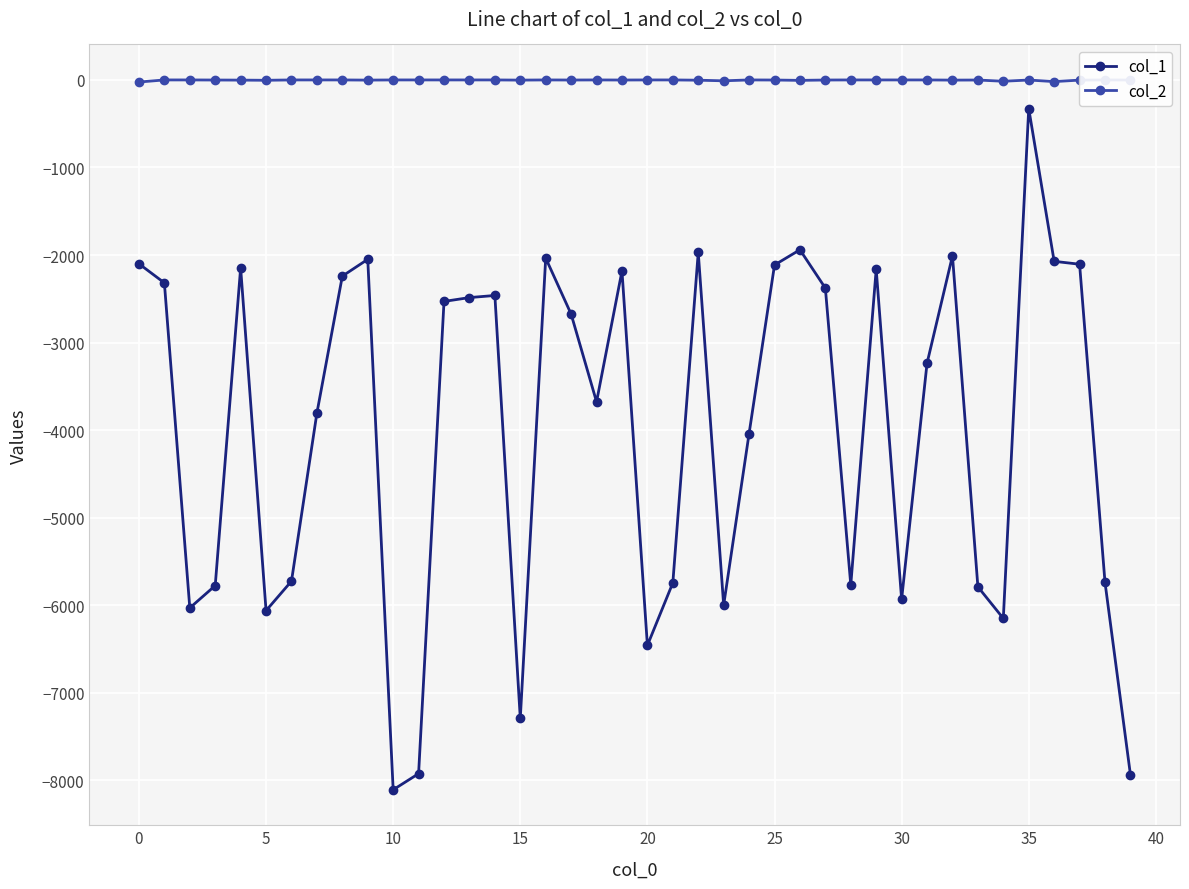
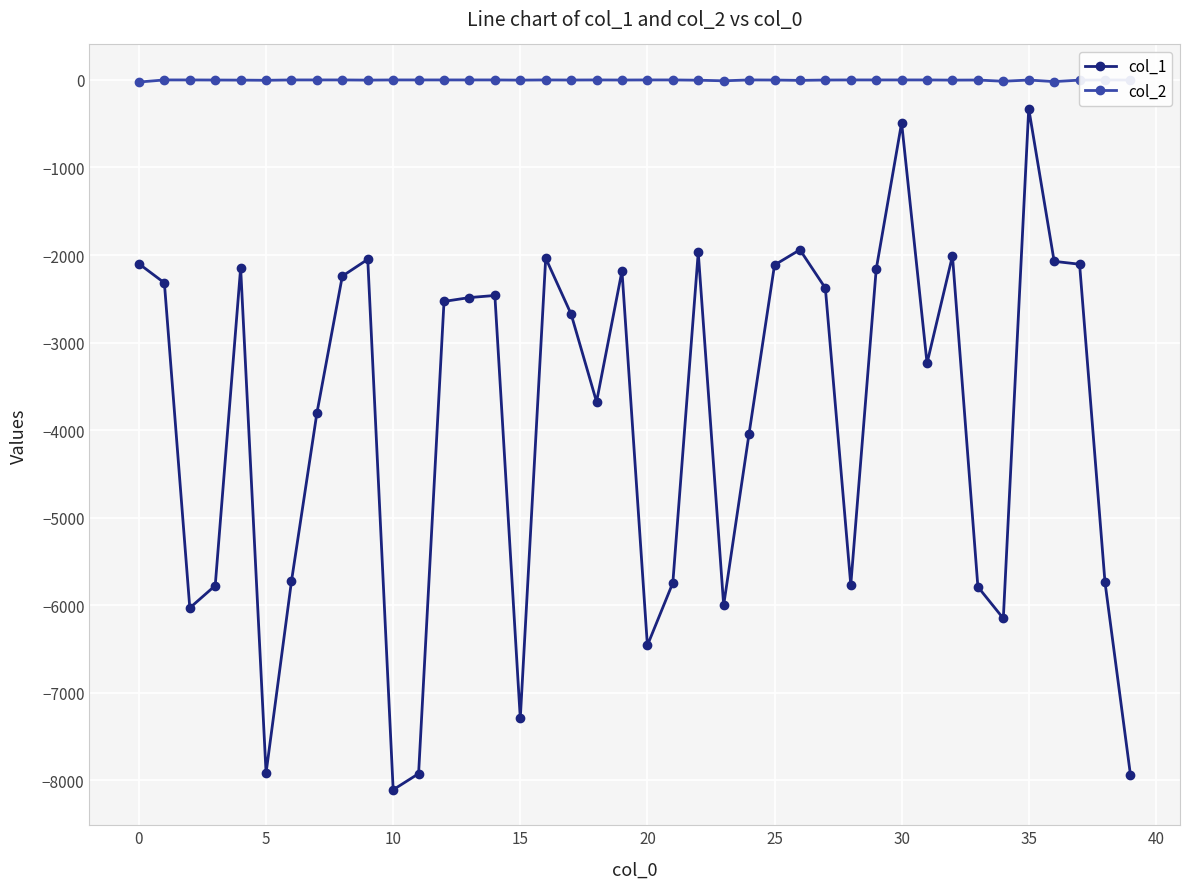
col_1, 5: -6100 -> -7900
col_1, 30: -5900 -> -500
